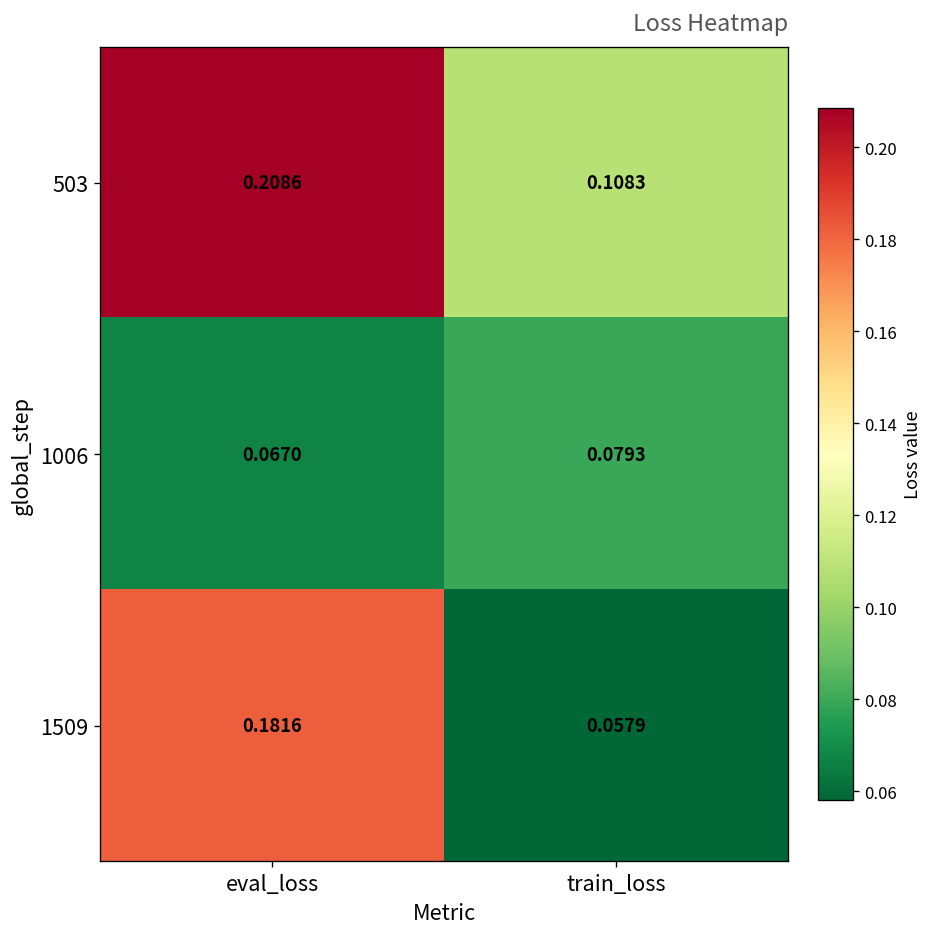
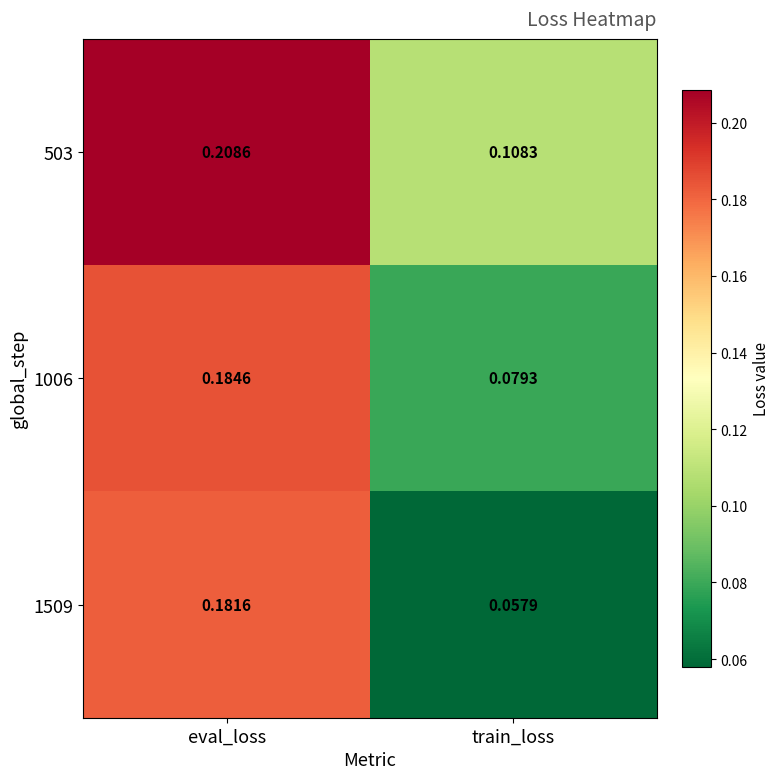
1006, eval_loss: 0.0670 -> 0.1846
